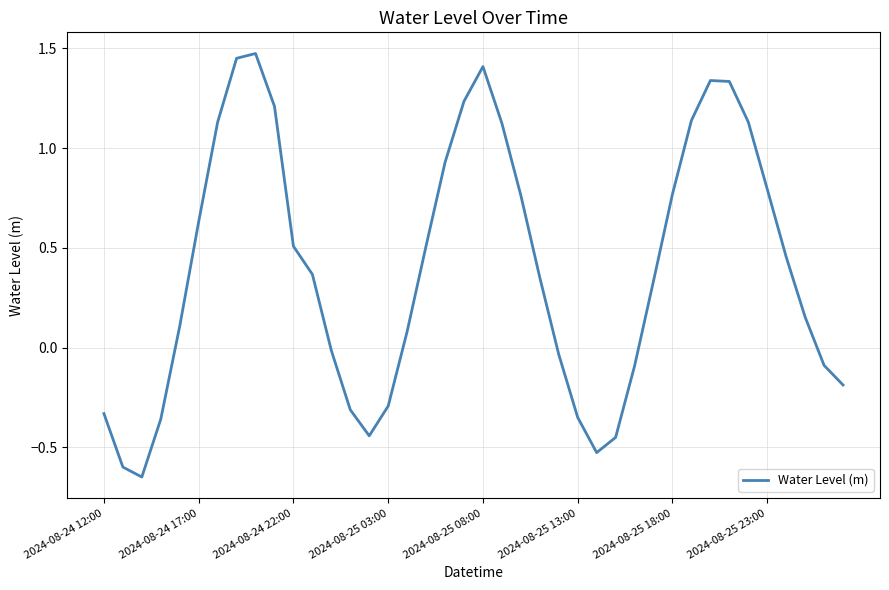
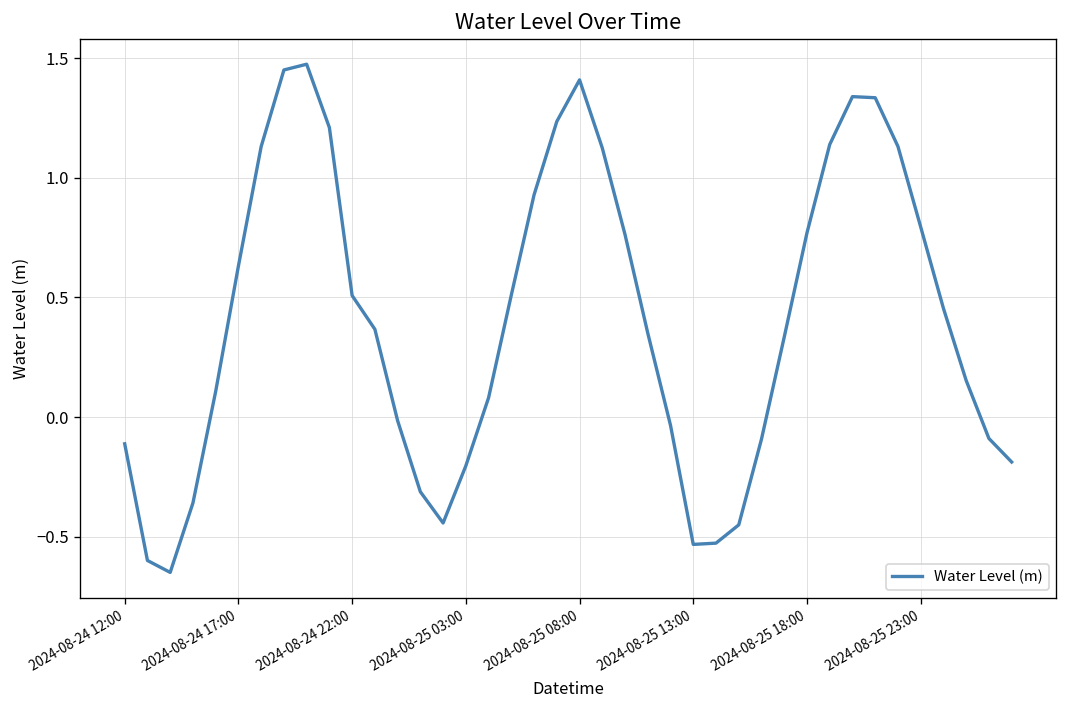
2024-08-24 12:00: -0.33 -> -0.11
2024-08-25 03:00: -0.29 -> -0.20
2024-08-25 13:00: -0.35 -> -0.53
